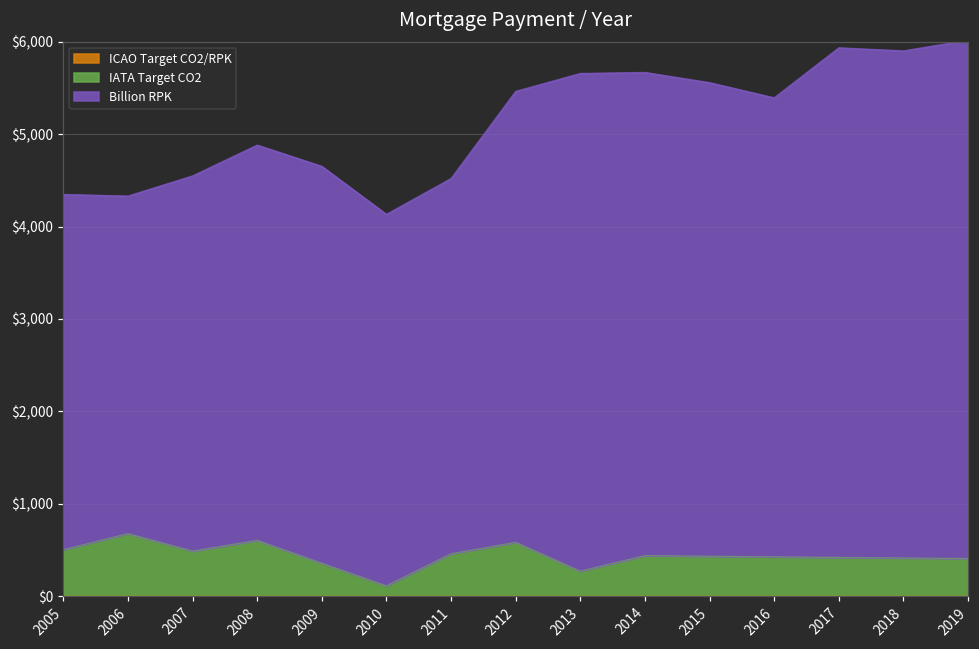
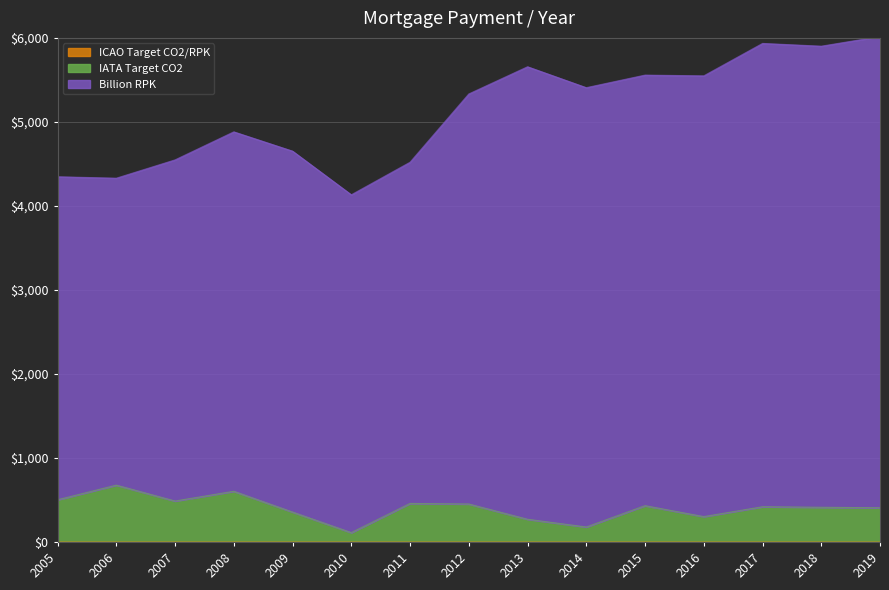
IATA Target CO2, 2012: $600 -> $500
IATA Target CO2, 2014: $400 -> $200
IATA Target CO2, 2016: $400 -> $300
Billion RPK, 2016: $5,000 -> $5,200
